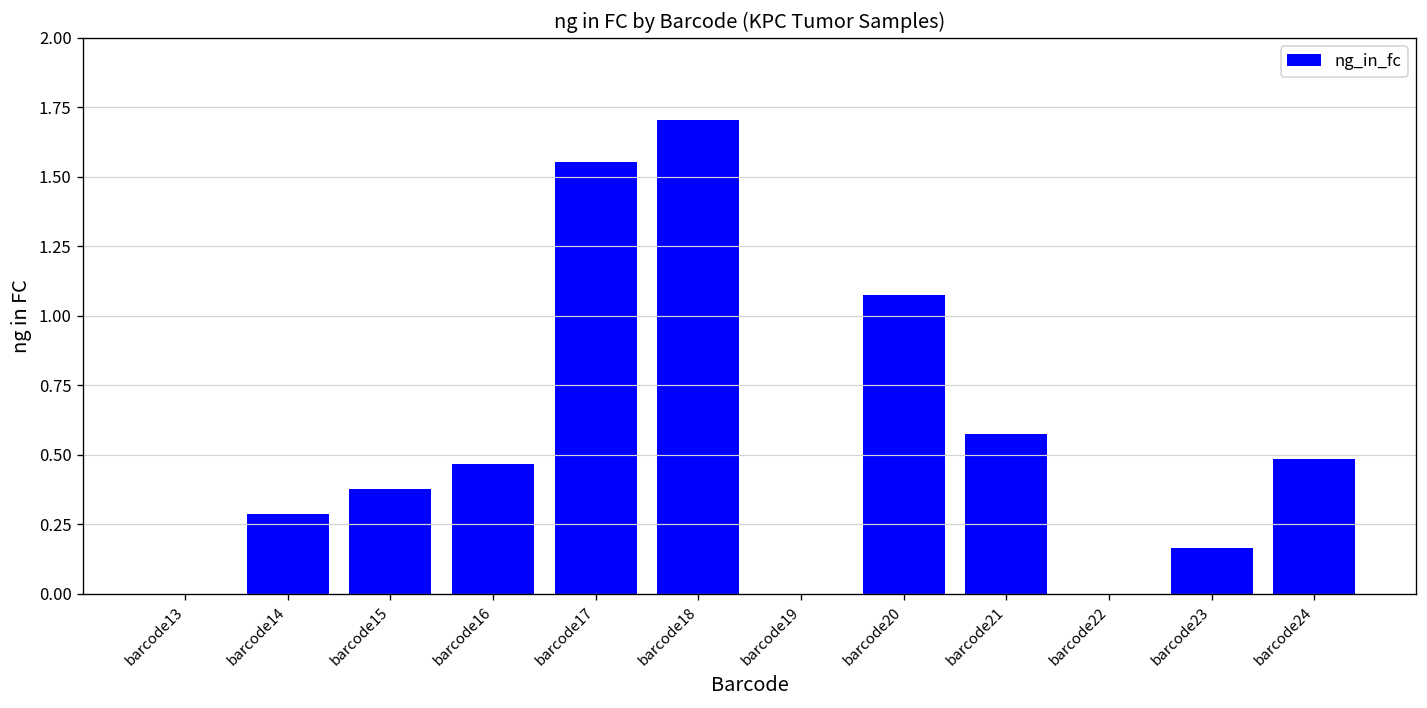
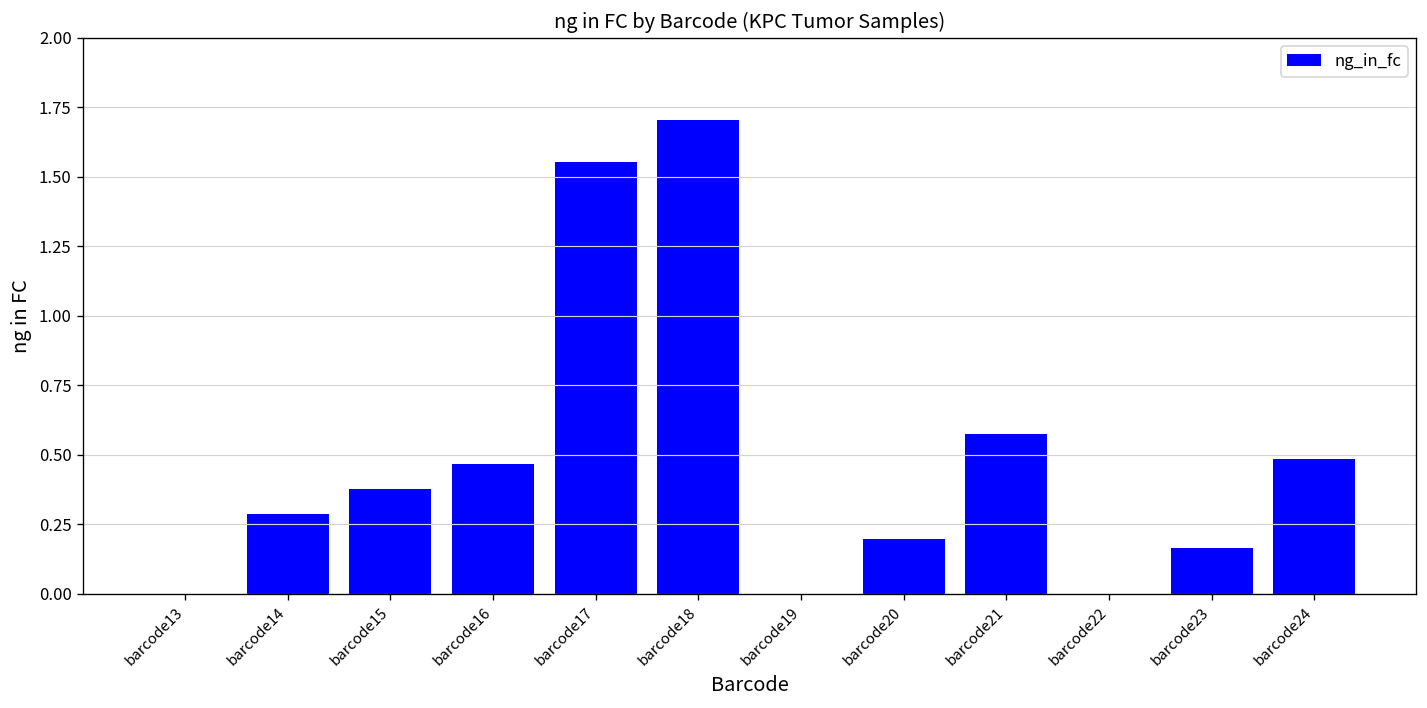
barcode20: 1.07 -> 0.20
